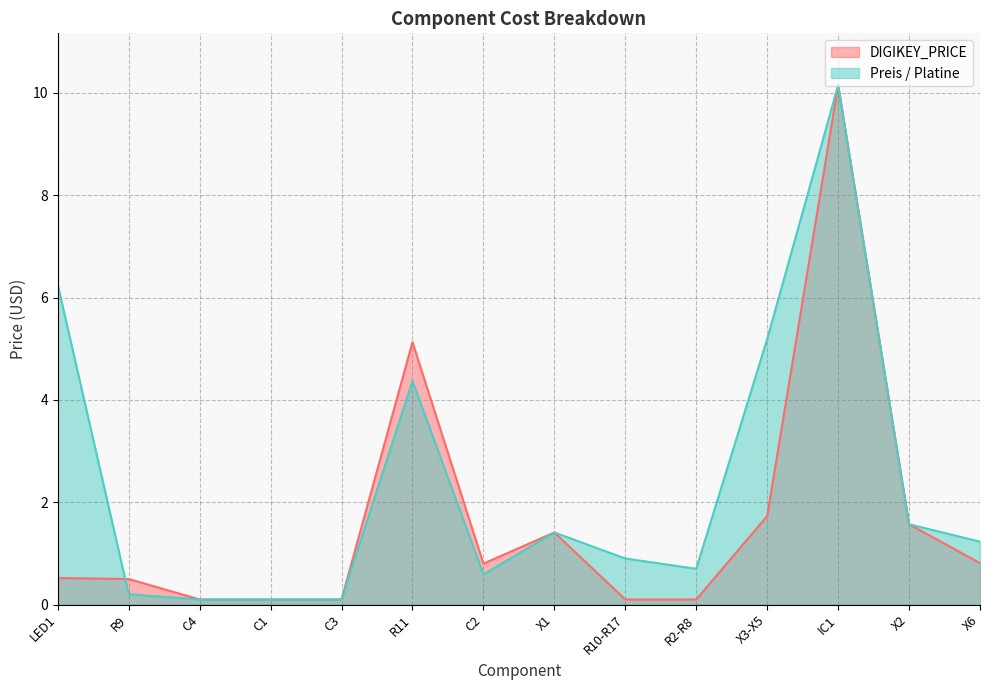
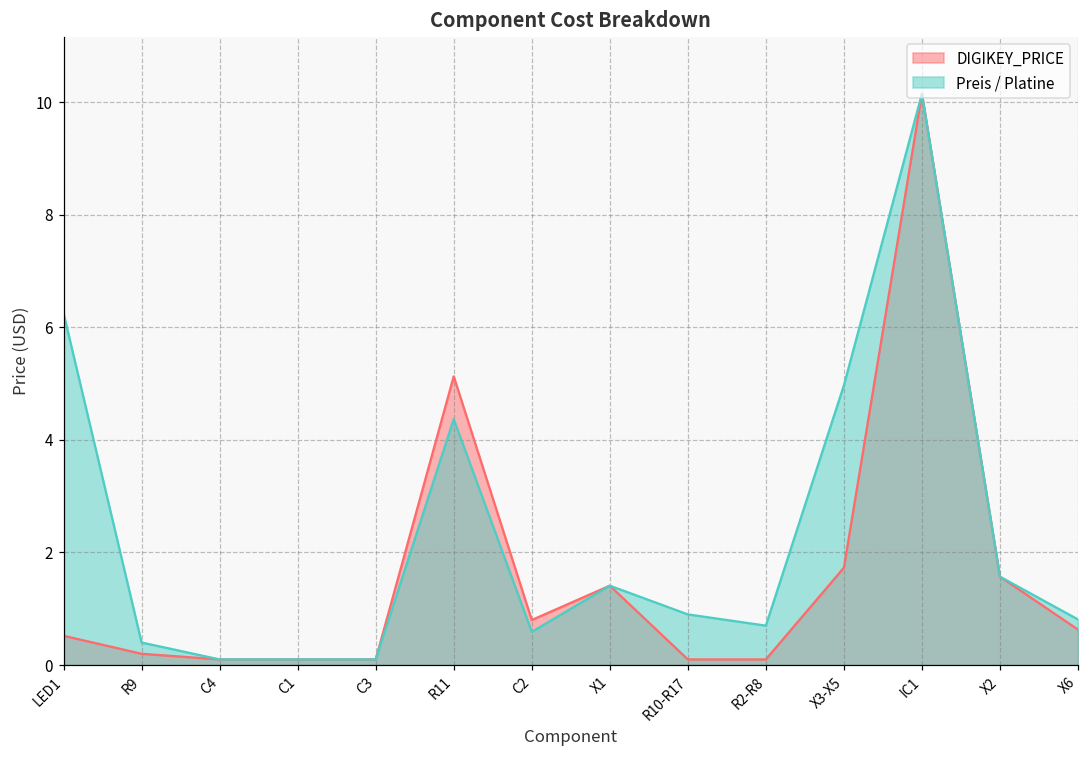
DIGIKEY_PRICE, R9: 0.5 -> 0.2
Preis / Platine, R9: 0.2 -> 0.4
Preis / Platine, X3-X5: 5.2 -> 5.0
DIGIKEY_PRICE, X6: 0.8 -> 0.6
Preis / Platine, X6: 1.2 -> 0.8
